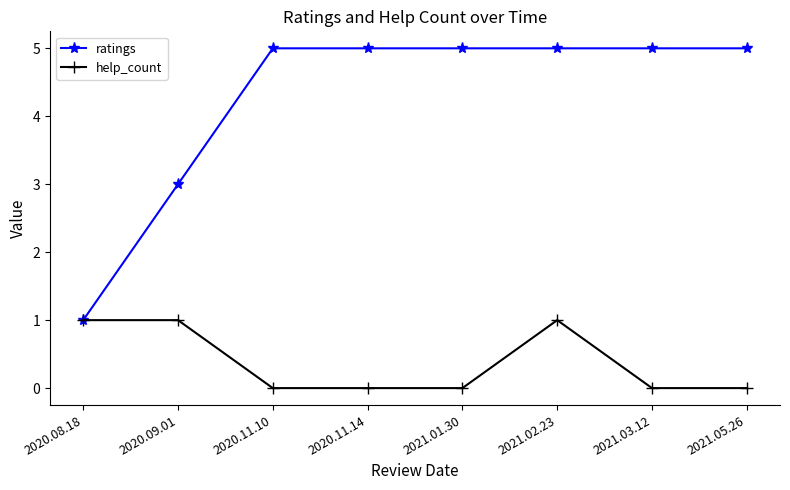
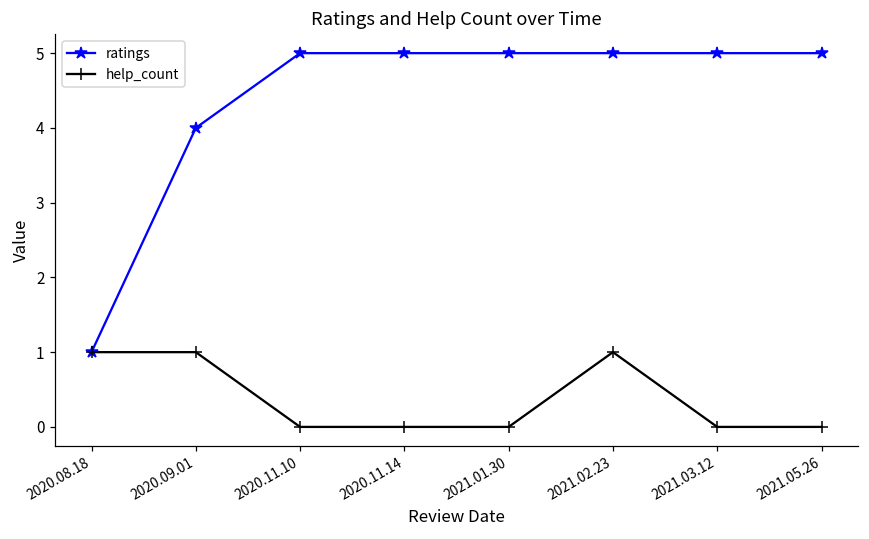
ratings, 2020.09.01: 3 -> 4
